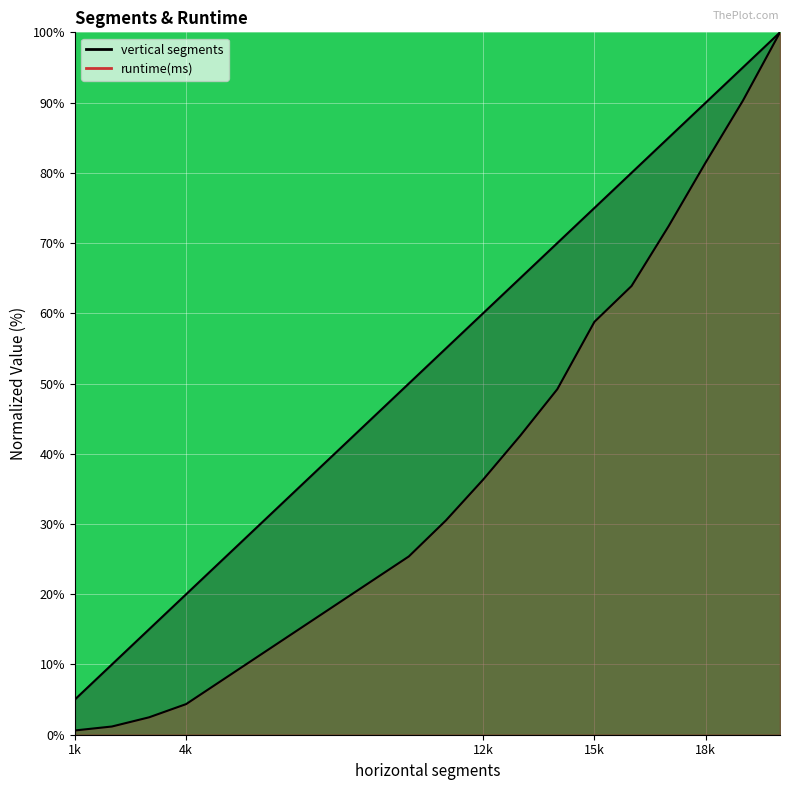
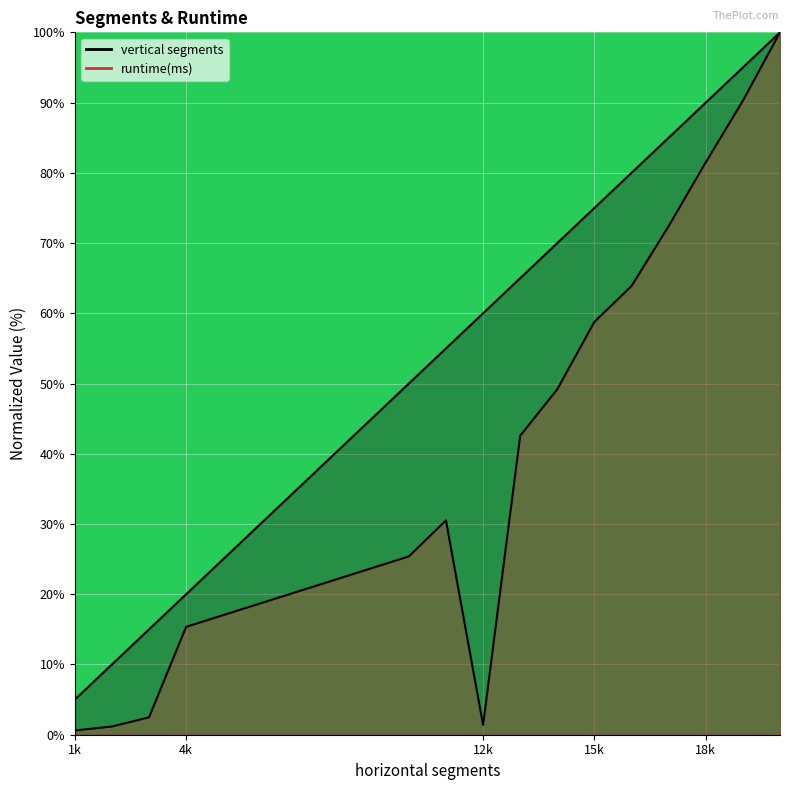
runtime(ms), 4k: 4% -> 15%
runtime(ms), 12k: 36% -> 1%
